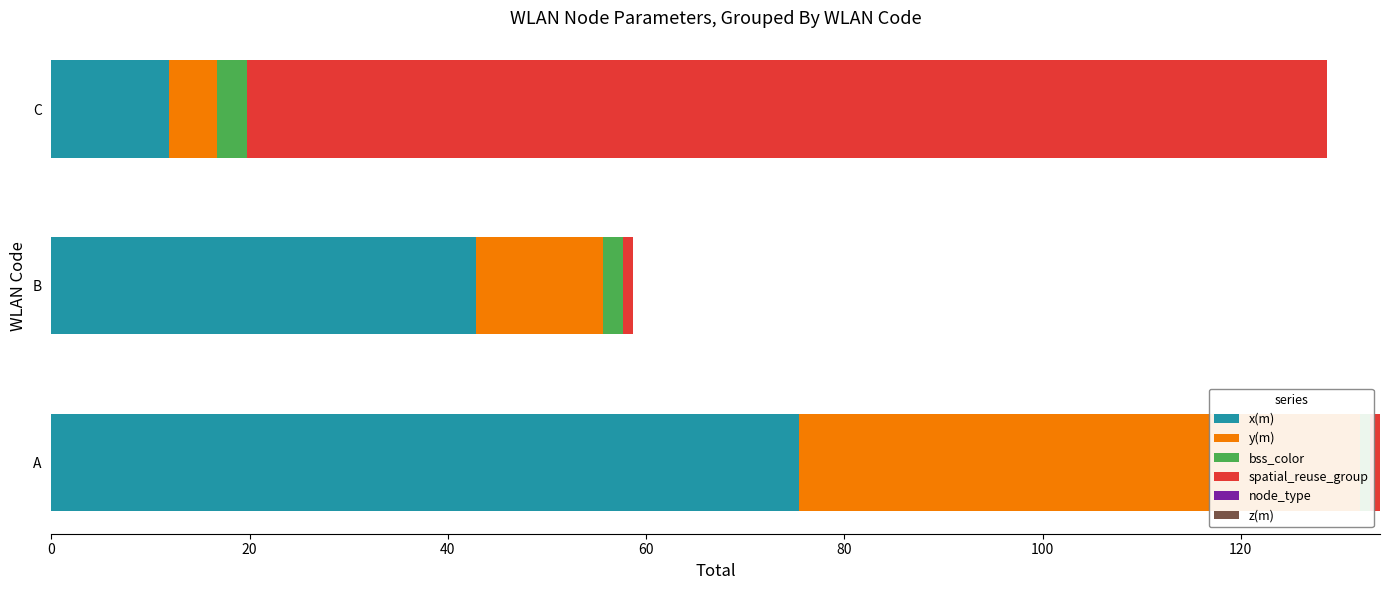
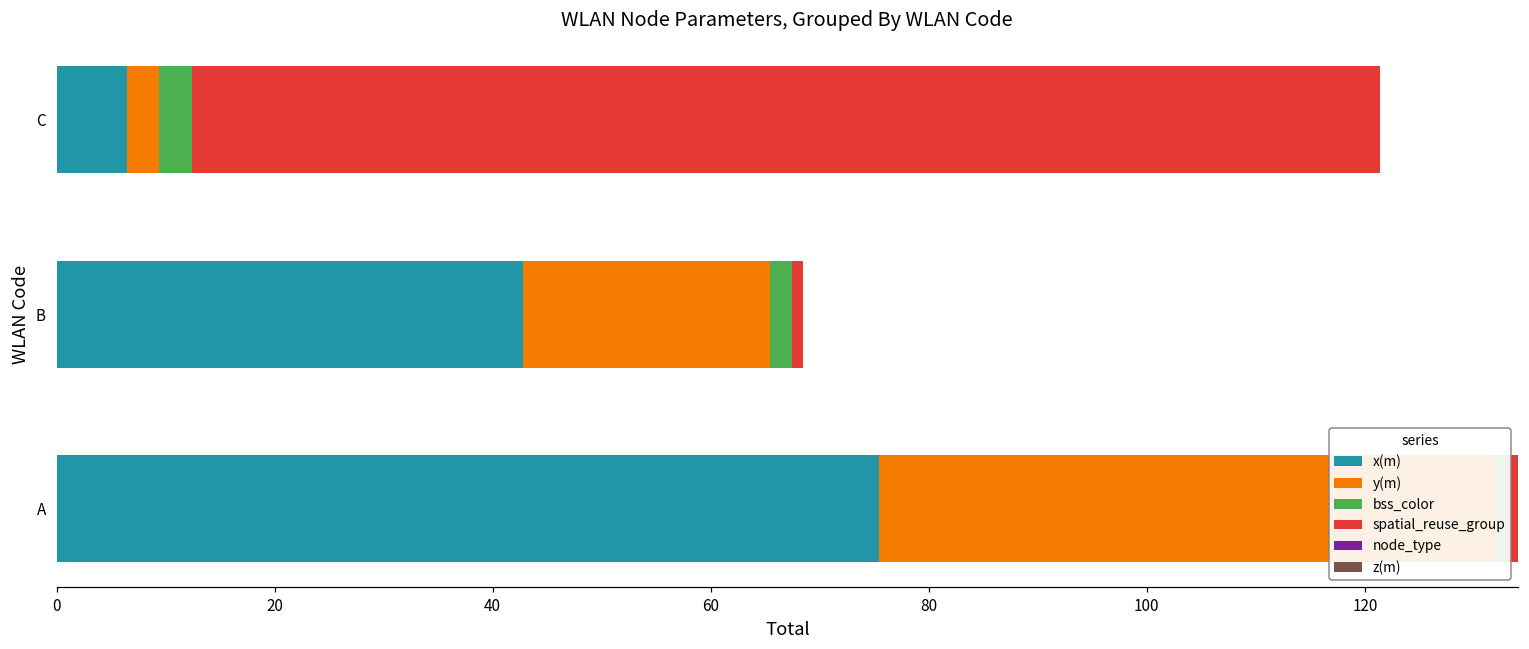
x(m), C: 12 -> 6
y(m), C: 5 -> 3
y(m), B: 13 -> 23
